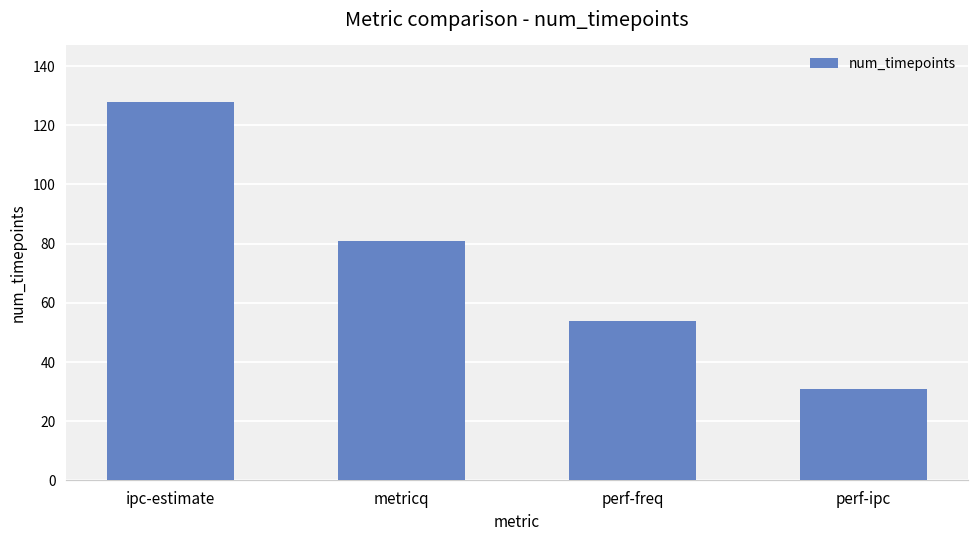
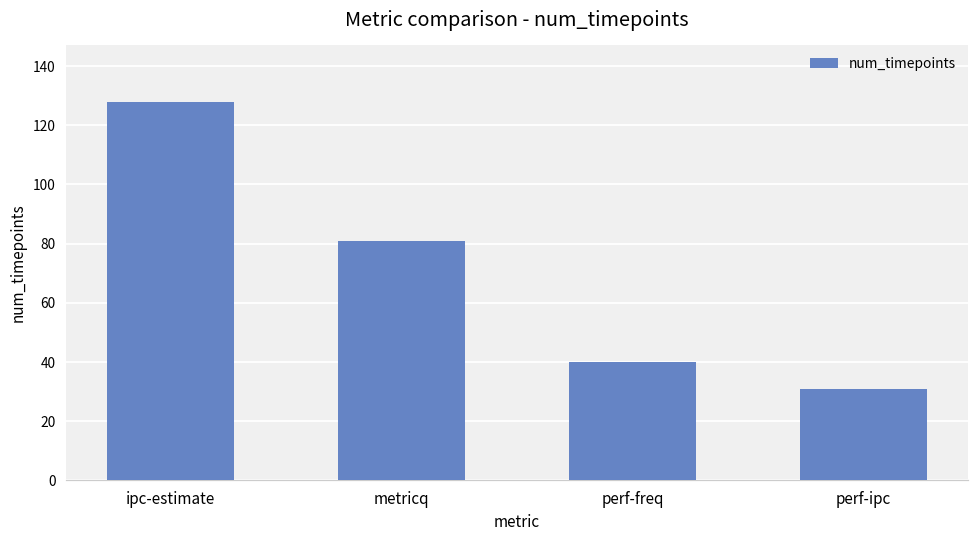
perf-freq: 54 -> 40
